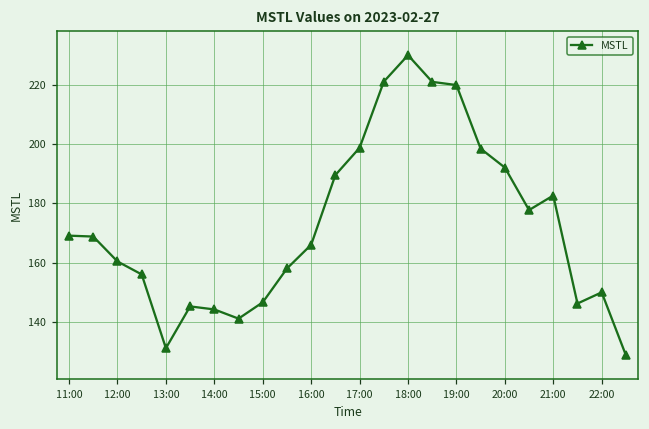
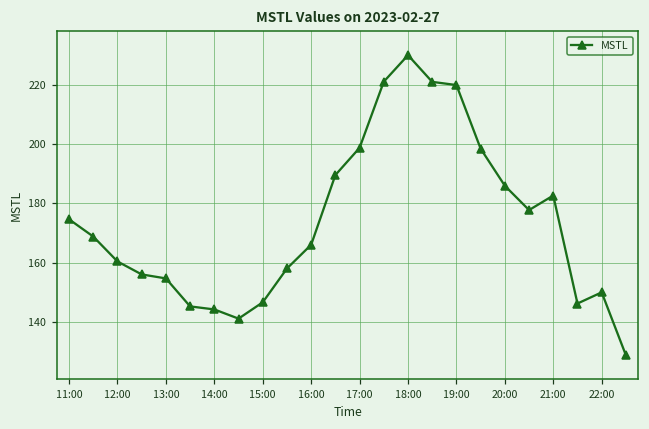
11:00: 169 -> 175
13:00: 131 -> 155
20:00: 192 -> 186
